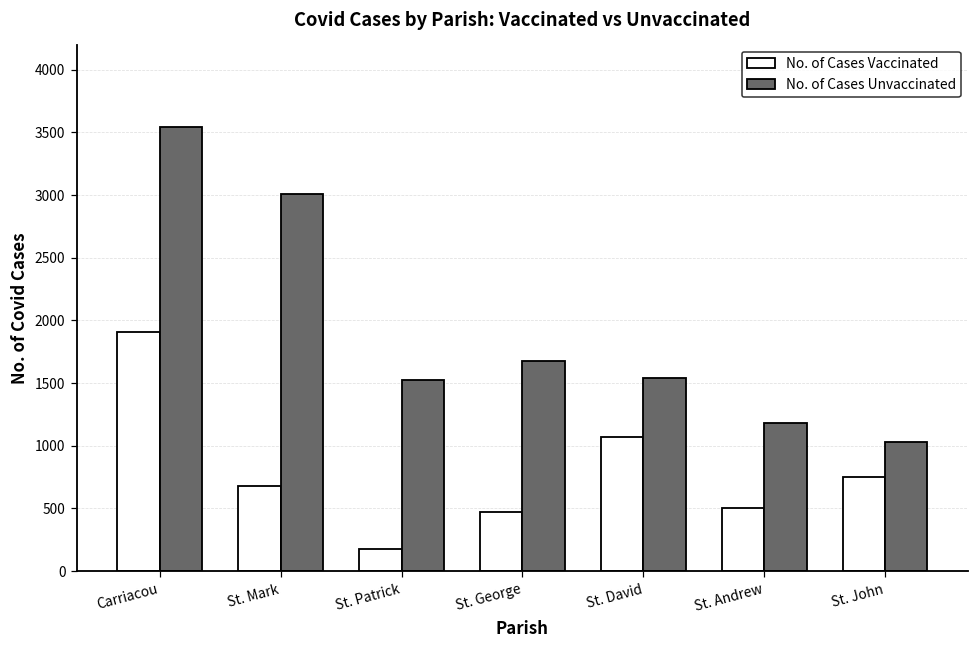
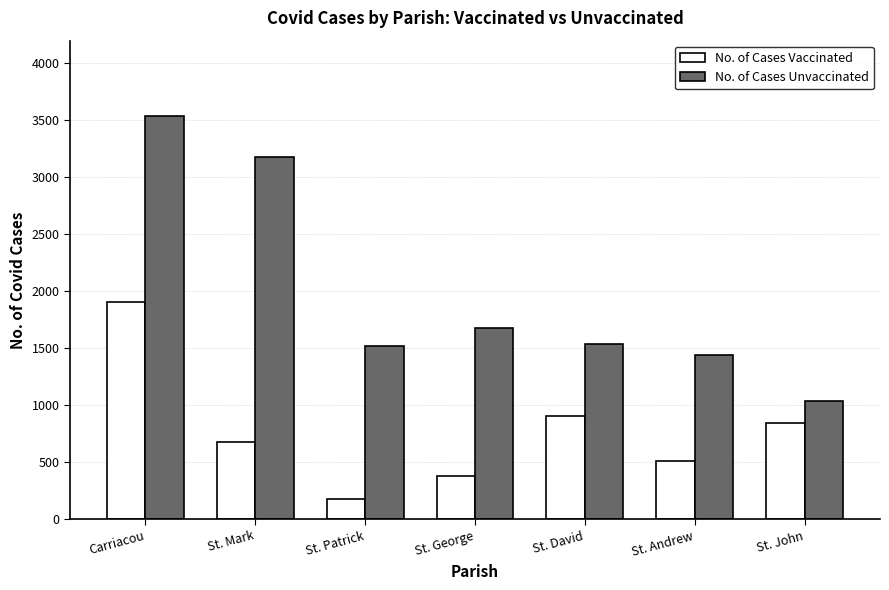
No. of Cases Unvaccinated, St. Mark: 3010 -> 3180
No. of Cases Vaccinated, St. George: 470 -> 380
No. of Cases Vaccinated, St. David: 1070 -> 900
No. of Cases Unvaccinated, St. Andrew: 1180 -> 1440
No. of Cases Vaccinated, St. John: 750 -> 850
